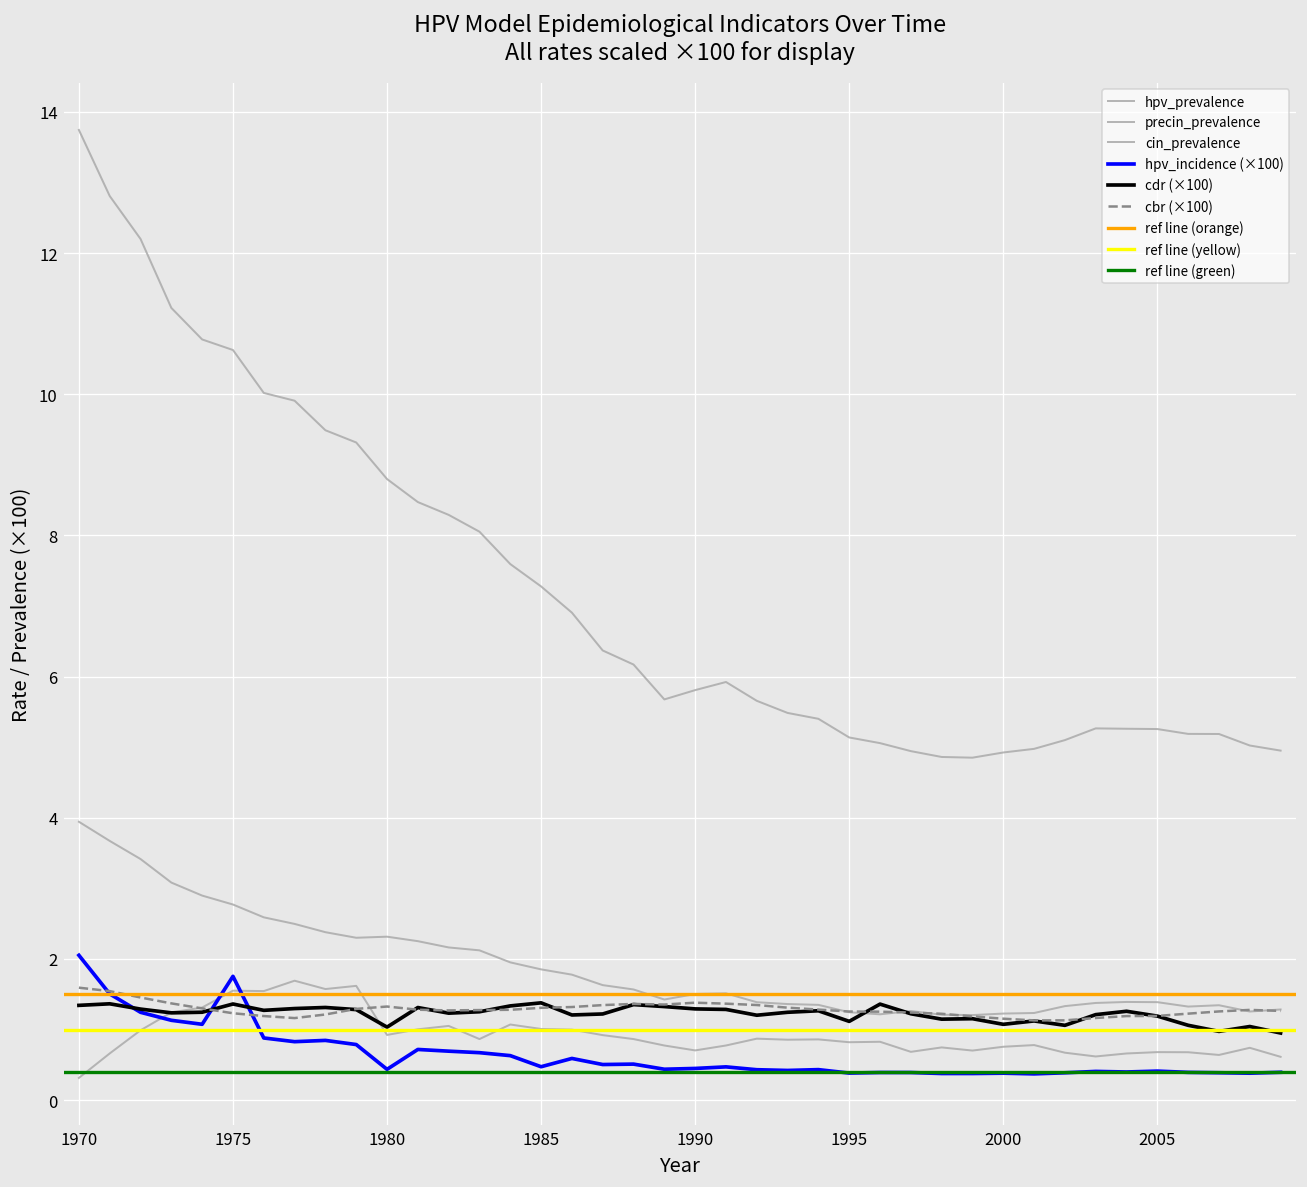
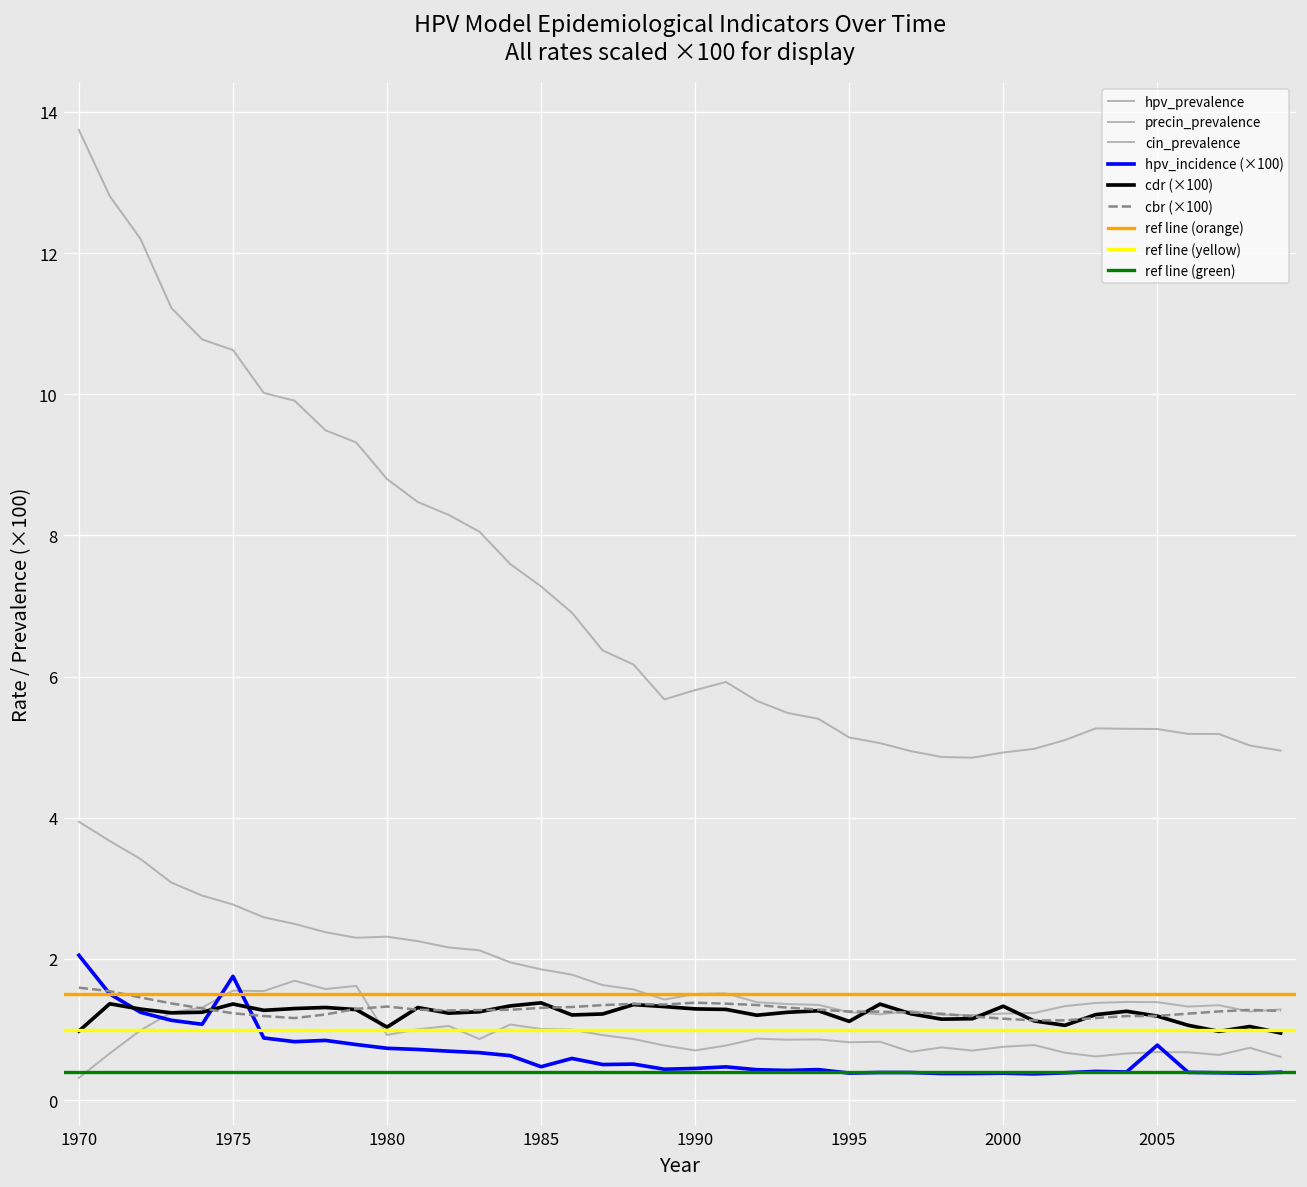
cdr (×100), 1970: 1.3 -> 1.0
hpv_incidence (×100), 1980: 0.4 -> 0.7
cdr (×100), 2000: 1.1 -> 1.3
hpv_incidence (×100), 2005: 0.4 -> 0.8
